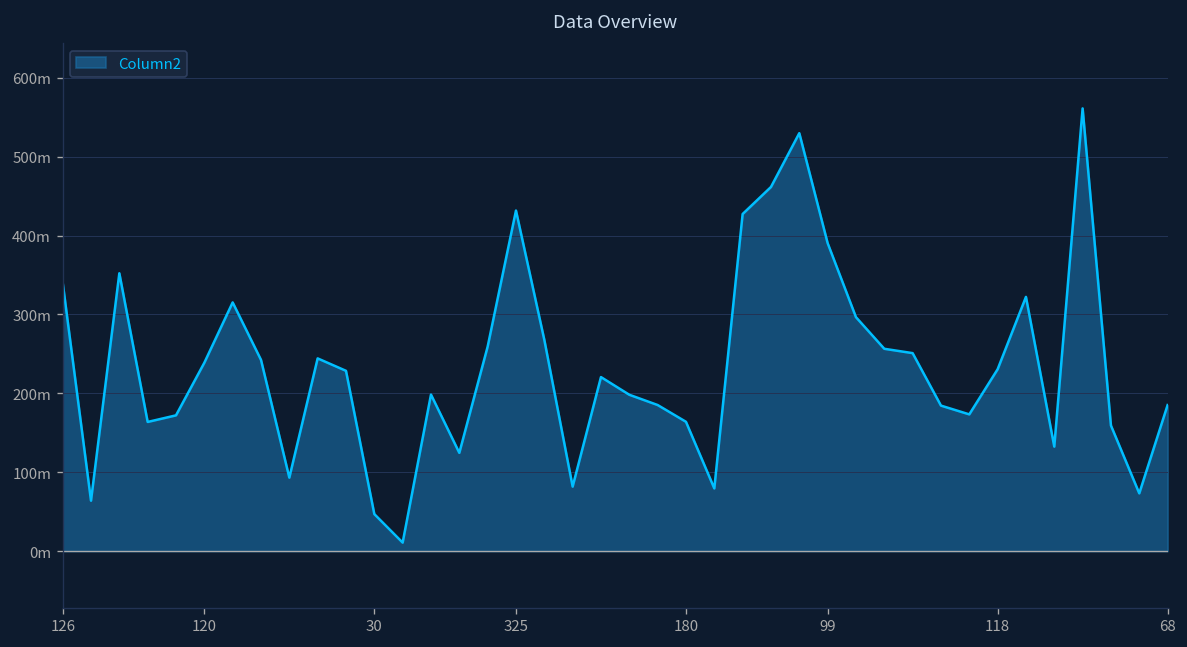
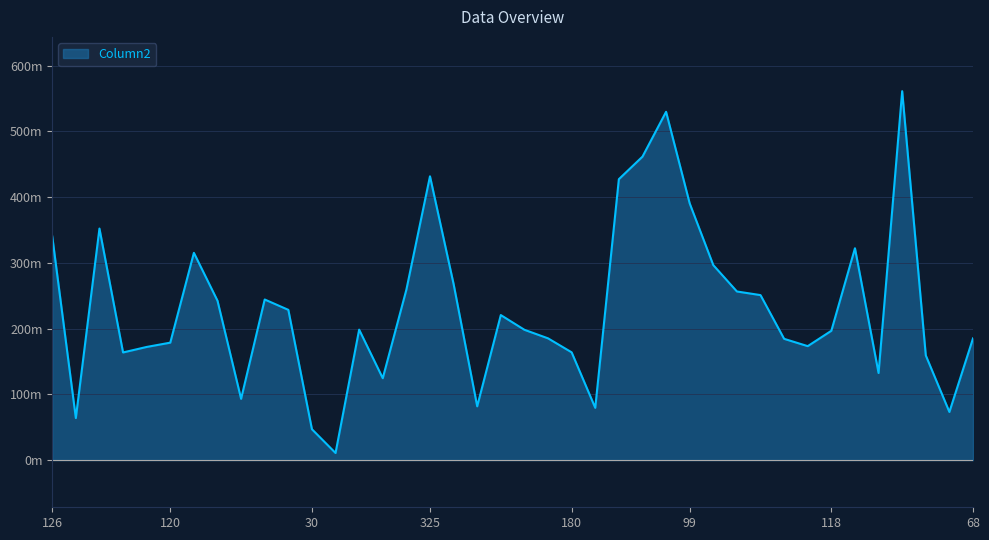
120: 240m -> 180m
118: 230m -> 200m
